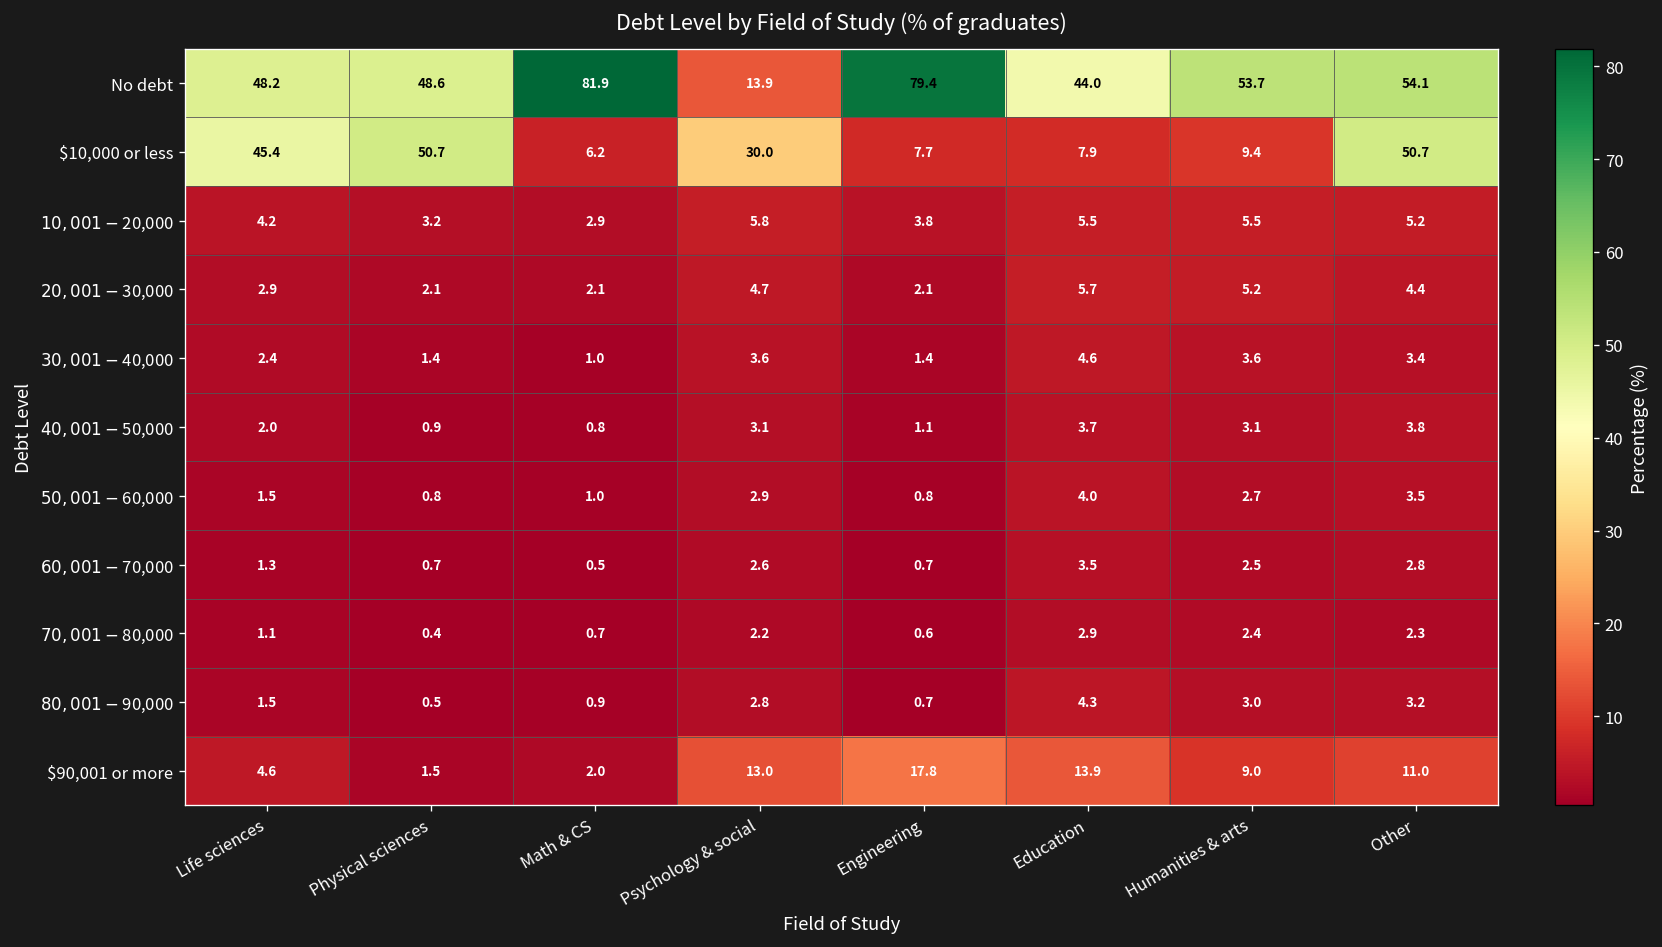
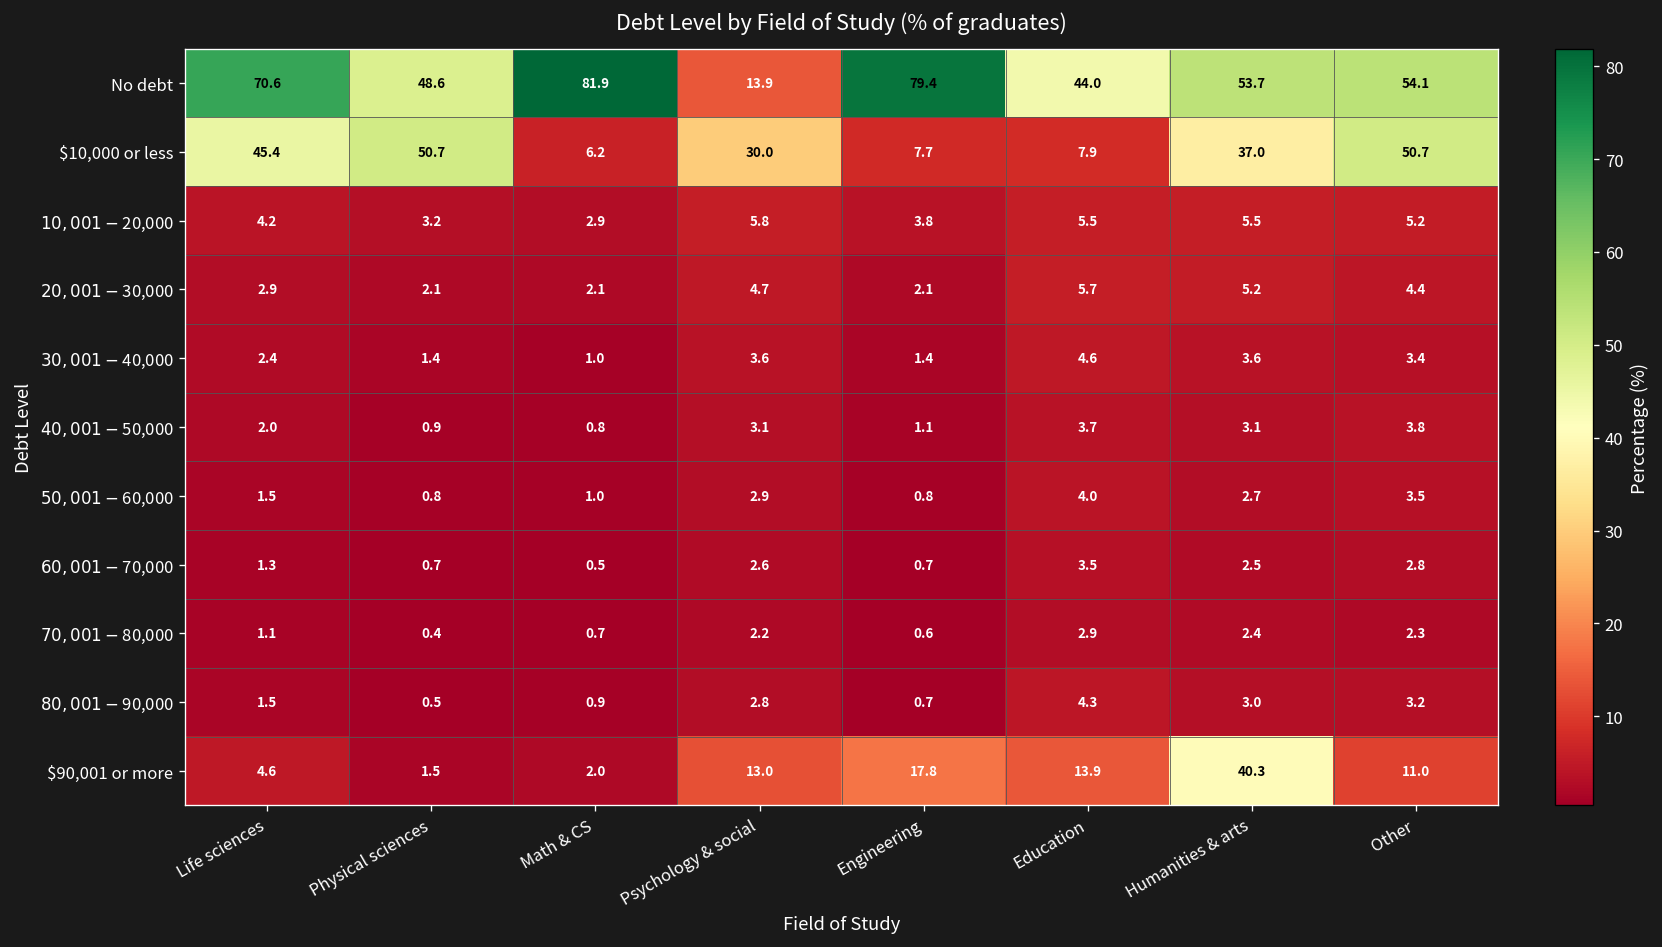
No debt, Life sciences: 48.2 -> 70.6
$10,000 or less, Humanities & arts: 9.4 -> 37.0
$90,001 or more, Humanities & arts: 9.0 -> 40.3
